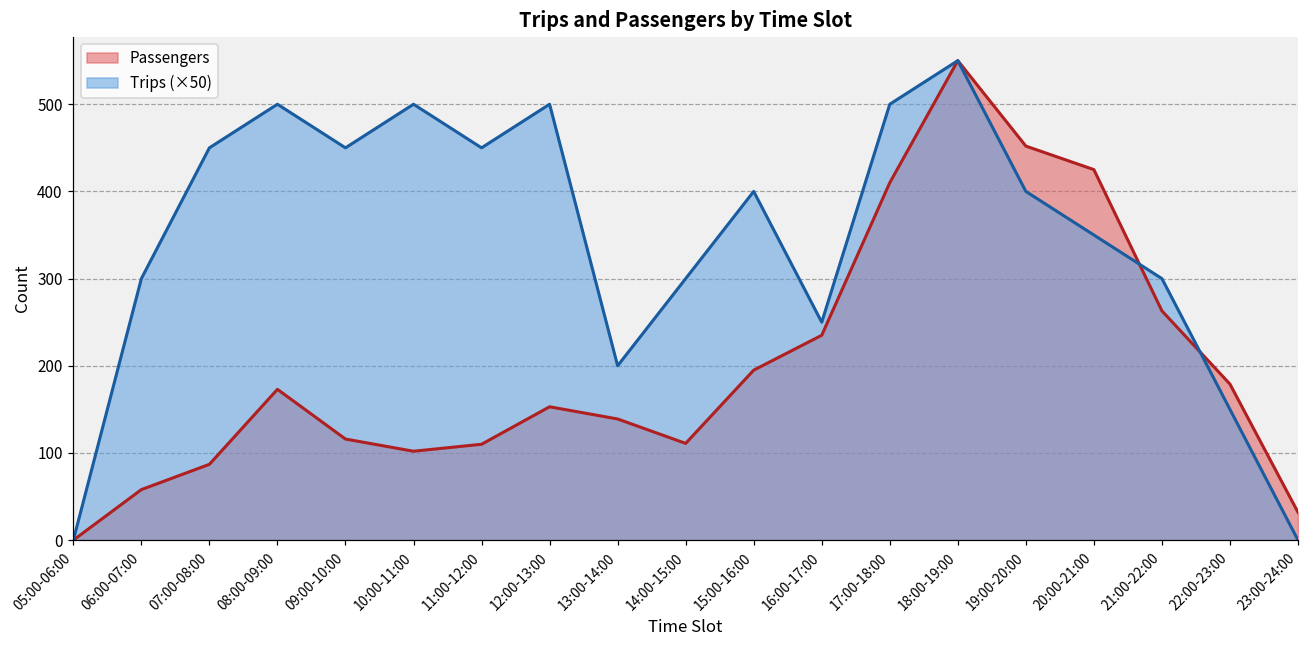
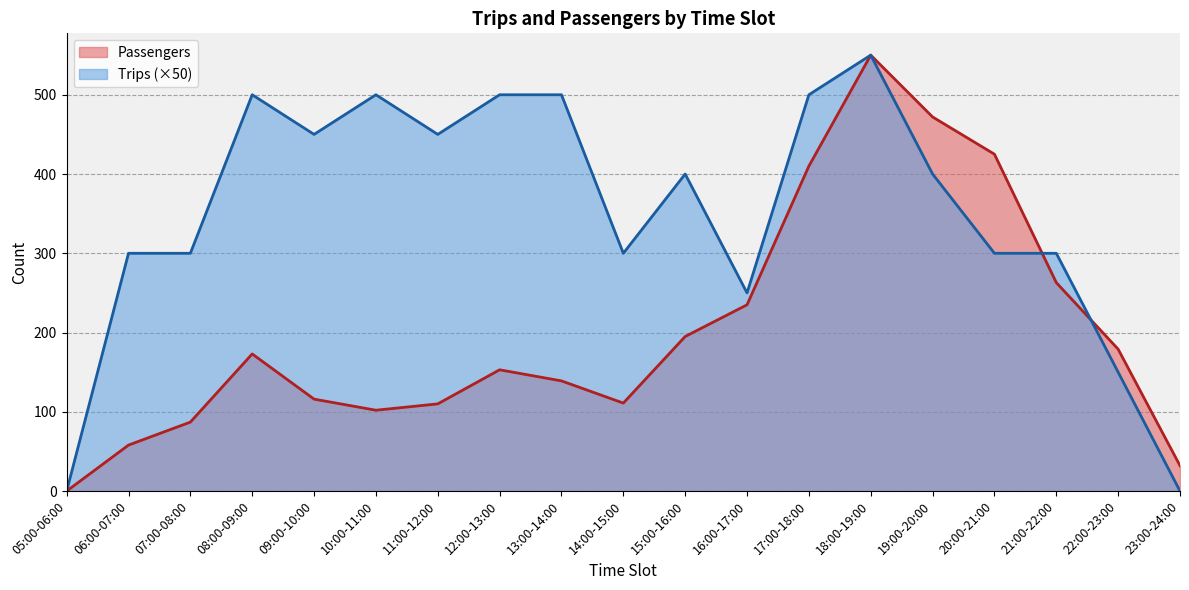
Trips (×50), 07:00-08:00: 450 -> 300
Trips (×50), 13:00-14:00: 200 -> 500
Passengers, 19:00-20:00: 450 -> 470
Trips (×50), 20:00-21:00: 350 -> 300
